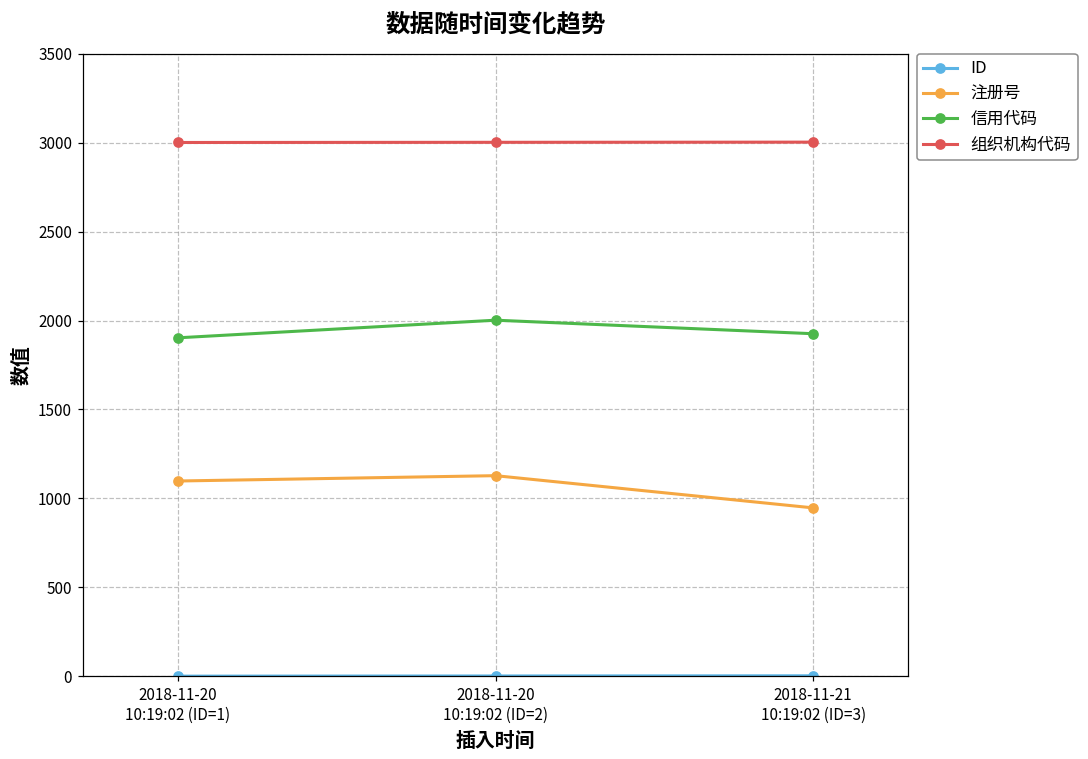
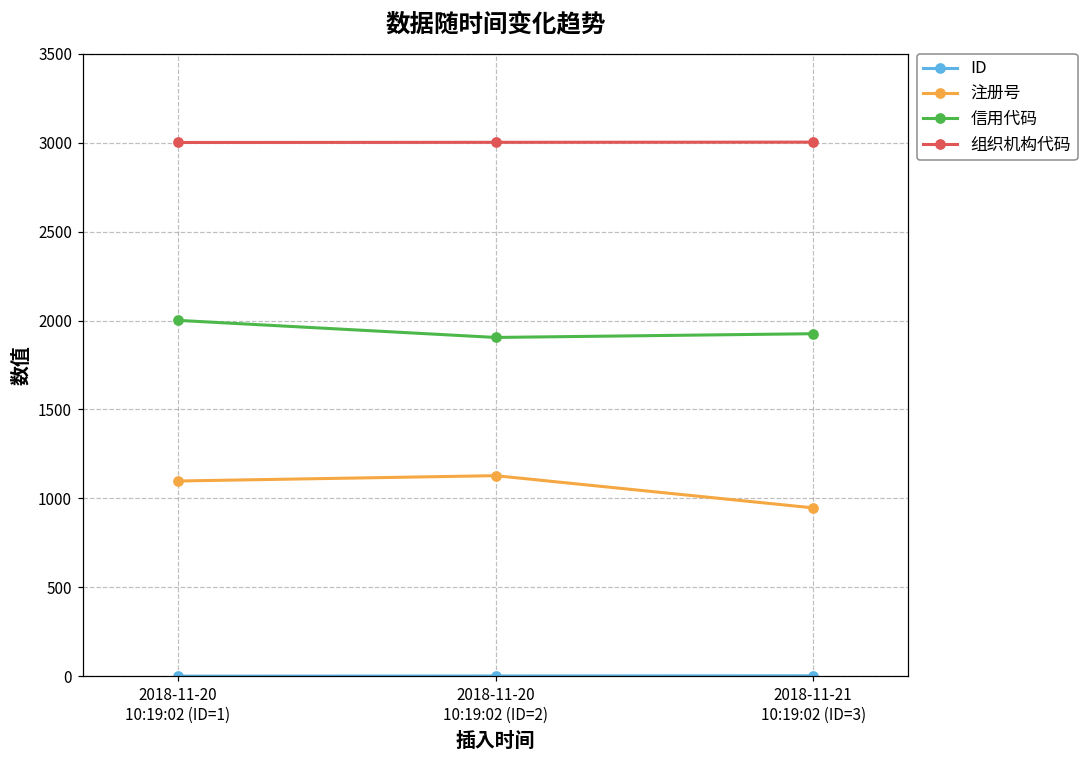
信用代码, 2018-11-20 10:19:02 (ID=1): 1900 -> 2000
信用代码, 2018-11-20 10:19:02 (ID=2): 2000 -> 1910
